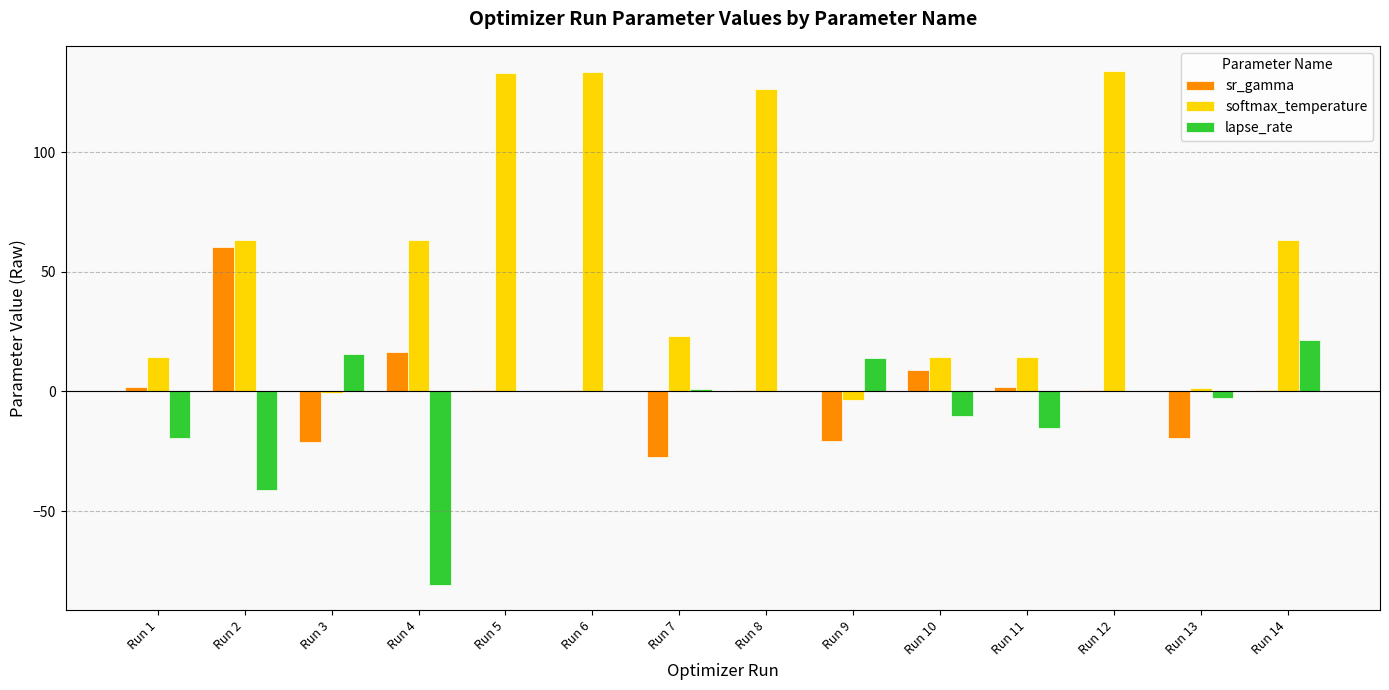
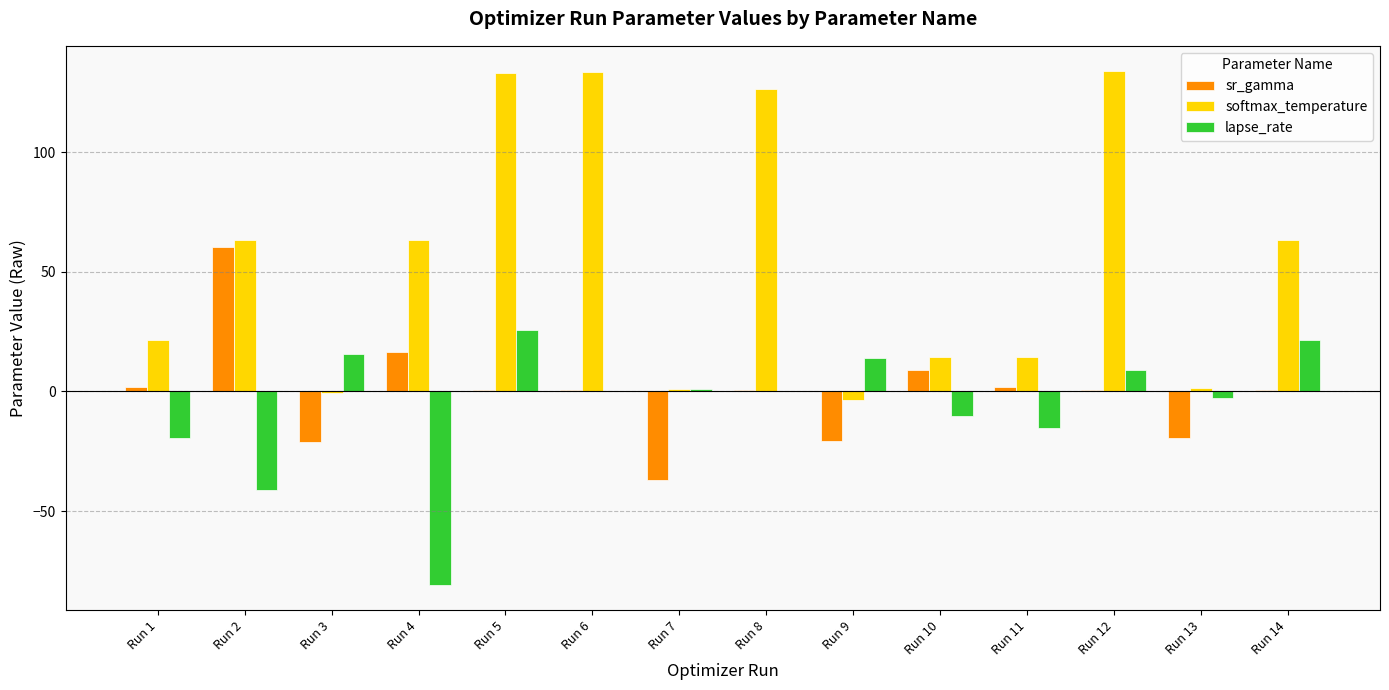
softmax_temperature, Run 1: 14 -> 21
lapse_rate, Run 5: 0 -> 26
sr_gamma, Run 7: -27 -> -37
softmax_temperature, Run 7: 23 -> 1
lapse_rate, Run 12: 0 -> 9
